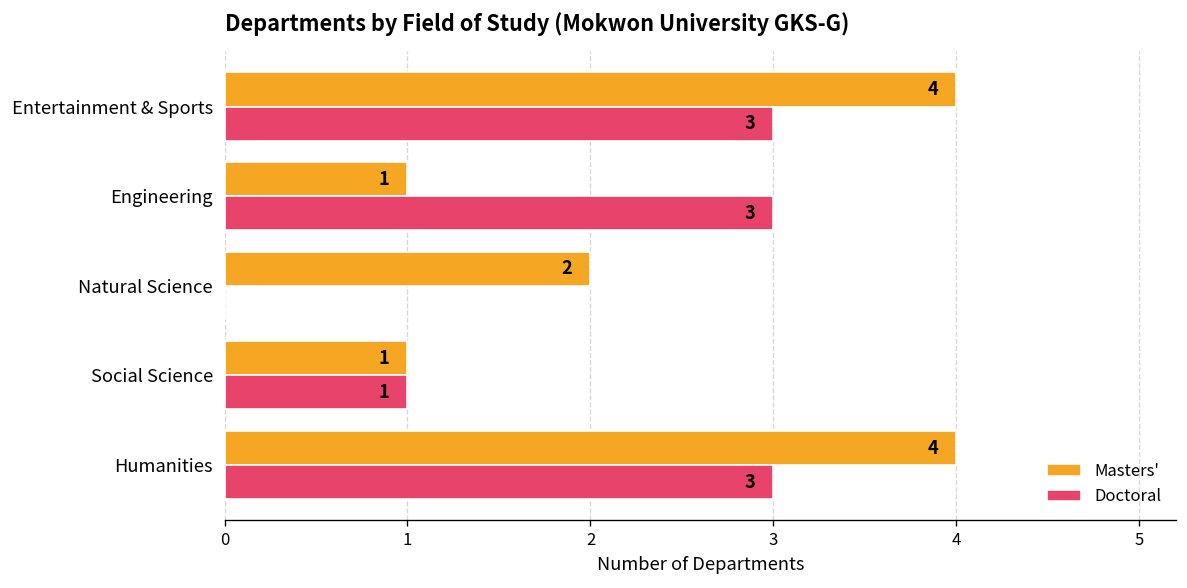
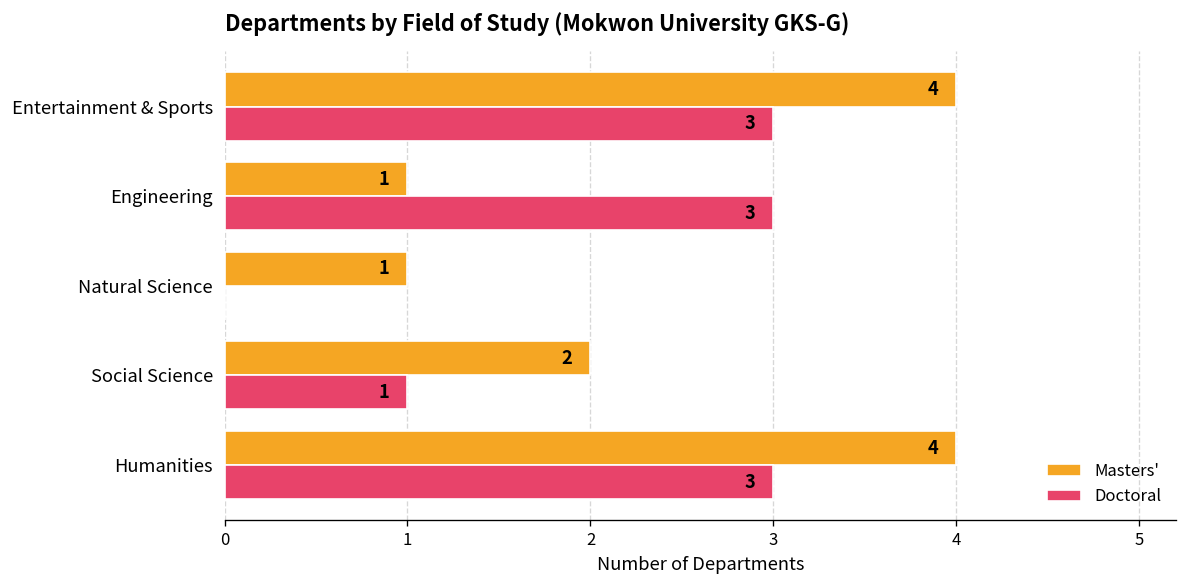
Masters', Natural Science: 2 -> 1
Masters', Social Science: 1 -> 2
